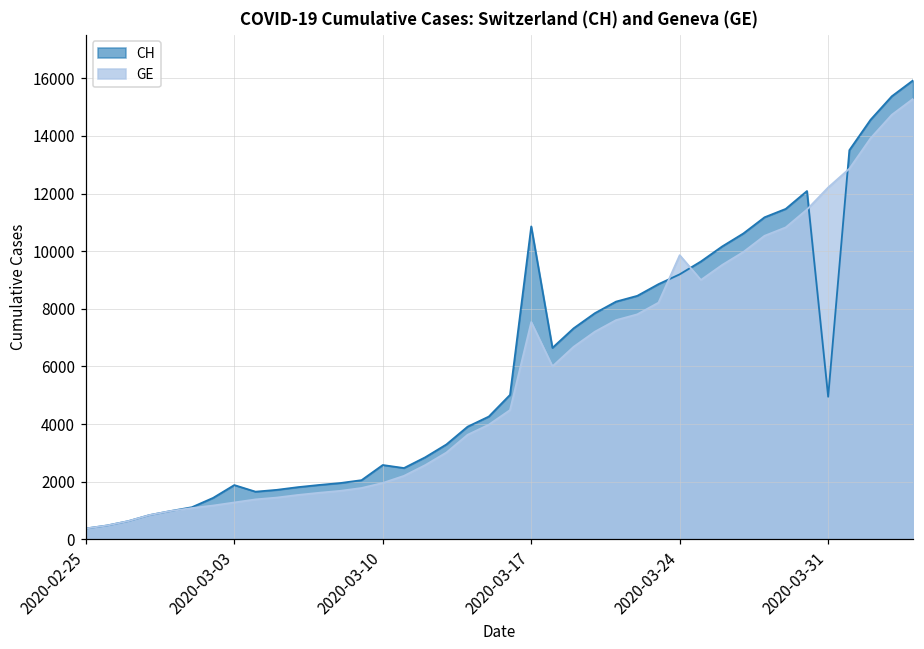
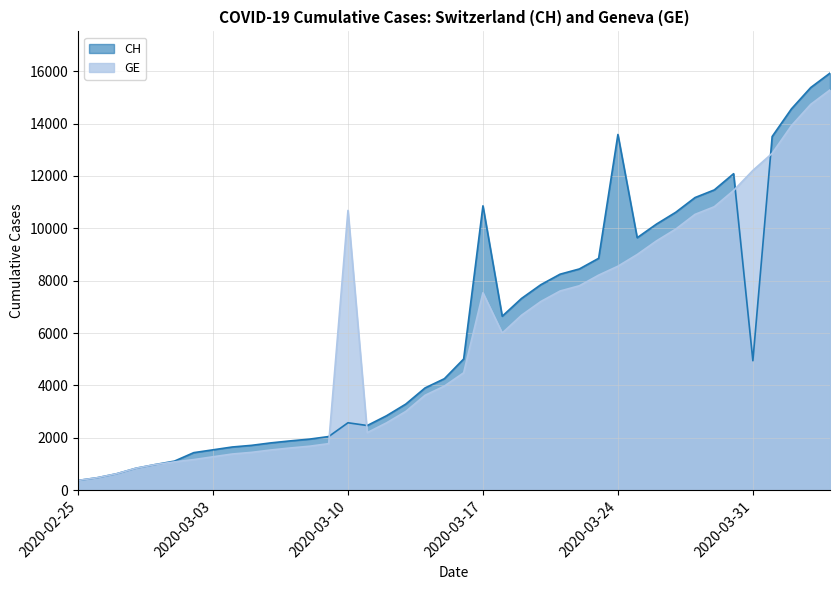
CH, 2020-03-03: 1900 -> 1500
GE, 2020-03-10: 2000 -> 10700
CH, 2020-03-24: 9200 -> 13600
GE, 2020-03-24: 9900 -> 8600
